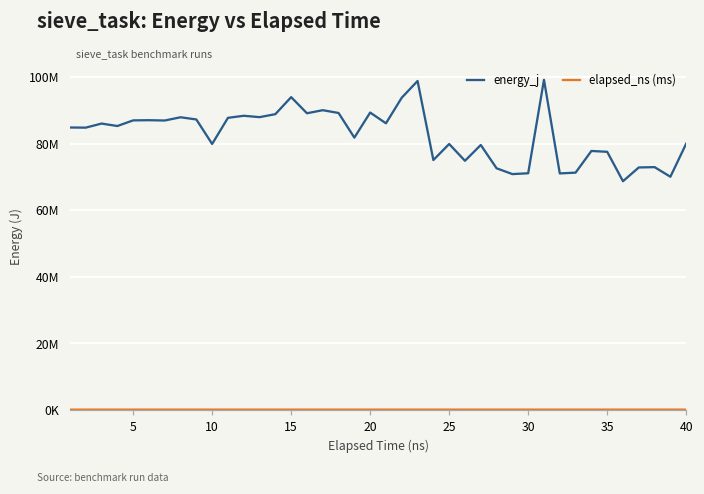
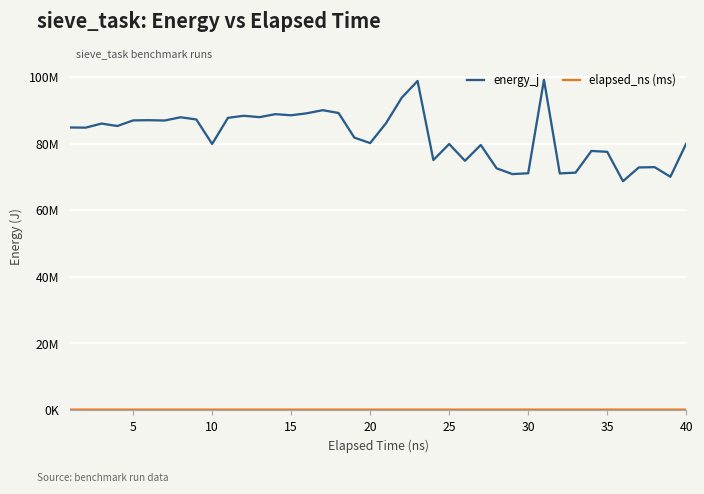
energy_j, 15: 94000000 -> 88000000
energy_j, 20: 89000000 -> 80000000
